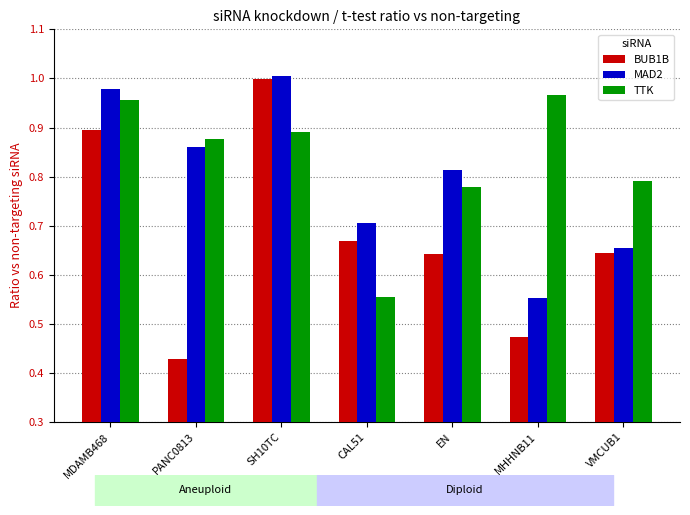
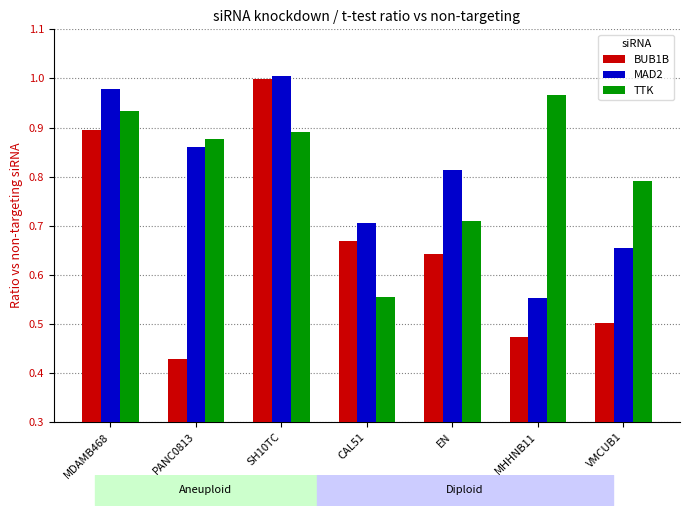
TTK, MDAMB468: 0.96 -> 0.93
TTK, EN: 0.78 -> 0.71
BUB1B, VMCUB1: 0.64 -> 0.50
